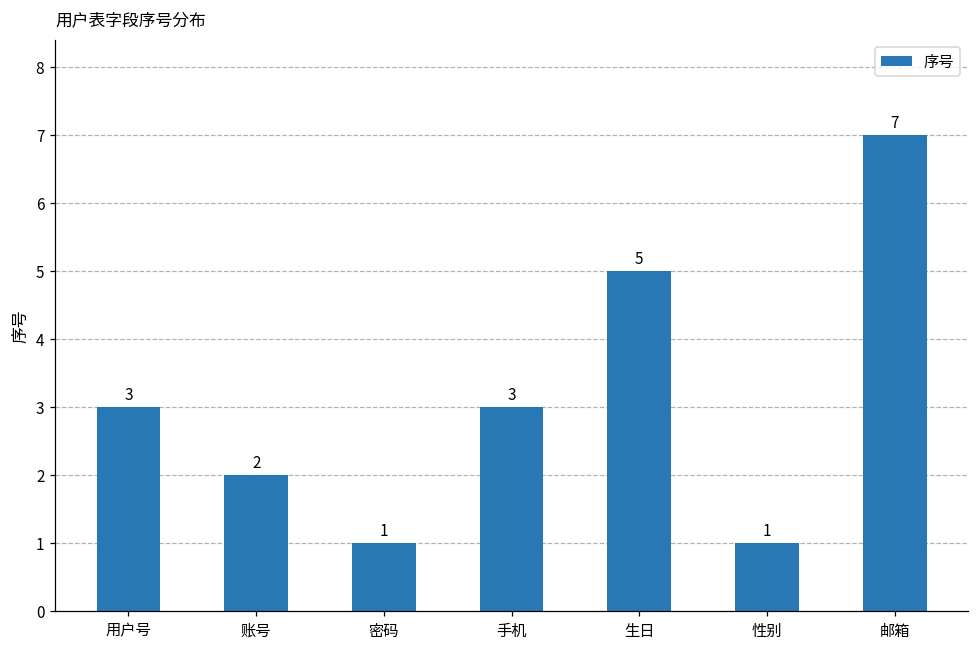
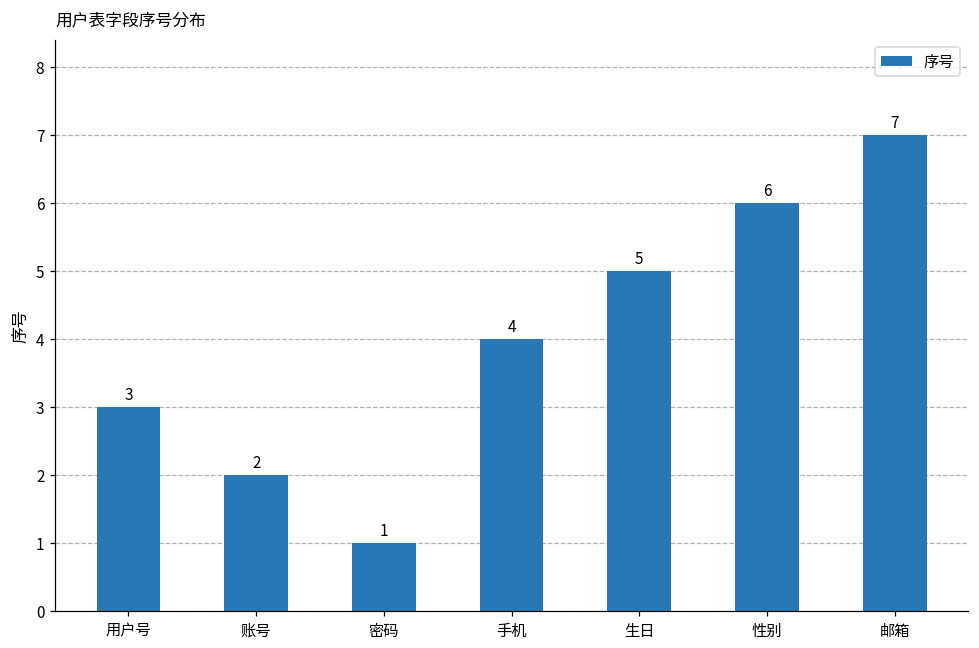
手机: 3 -> 4
性别: 1 -> 6
